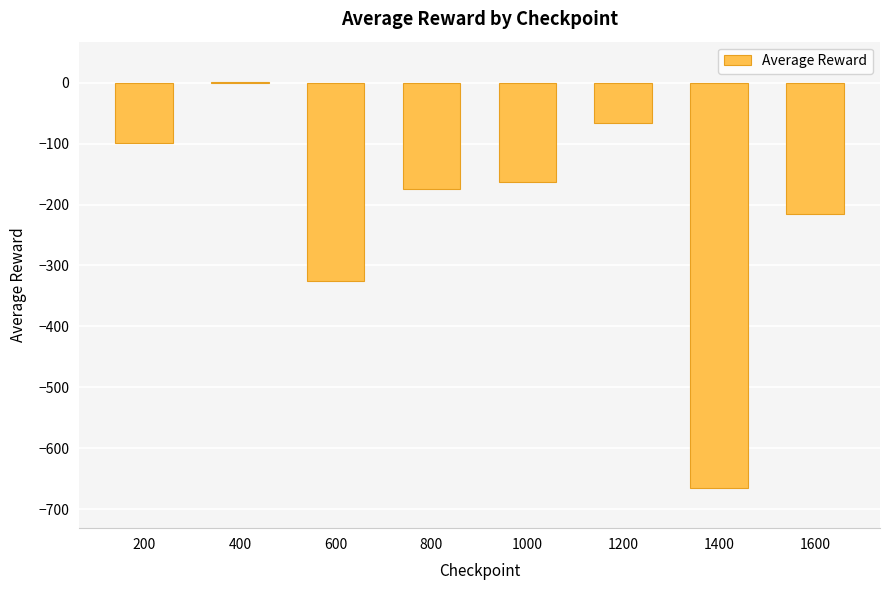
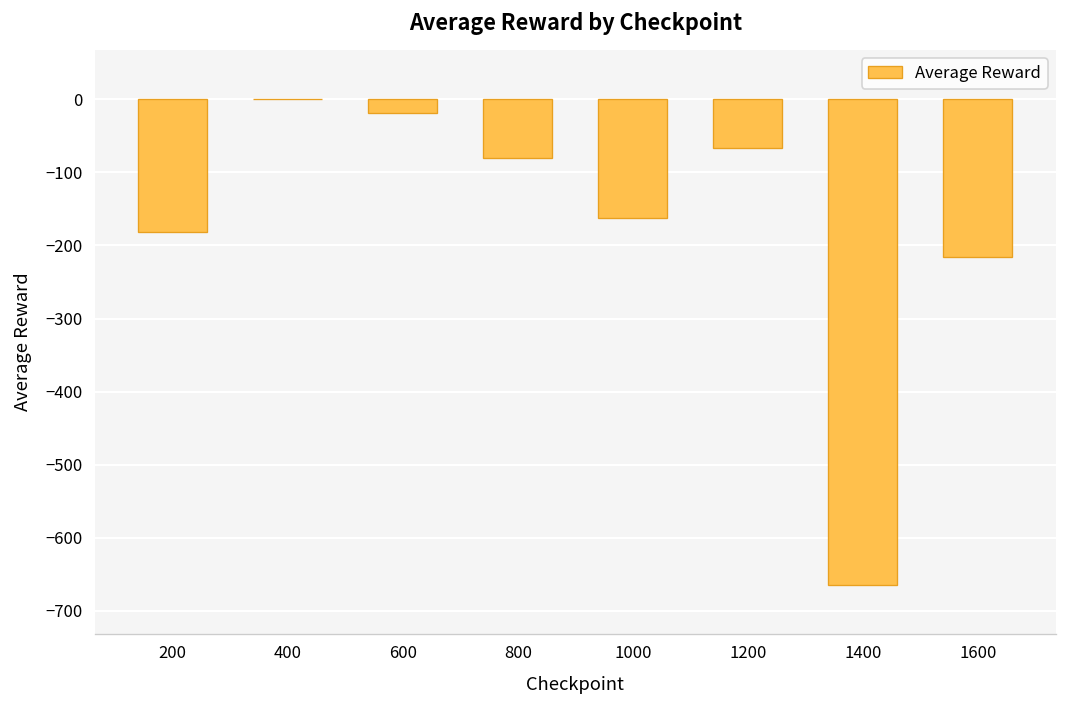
200: -100 -> -180
600: -330 -> -20
800: -180 -> -80
